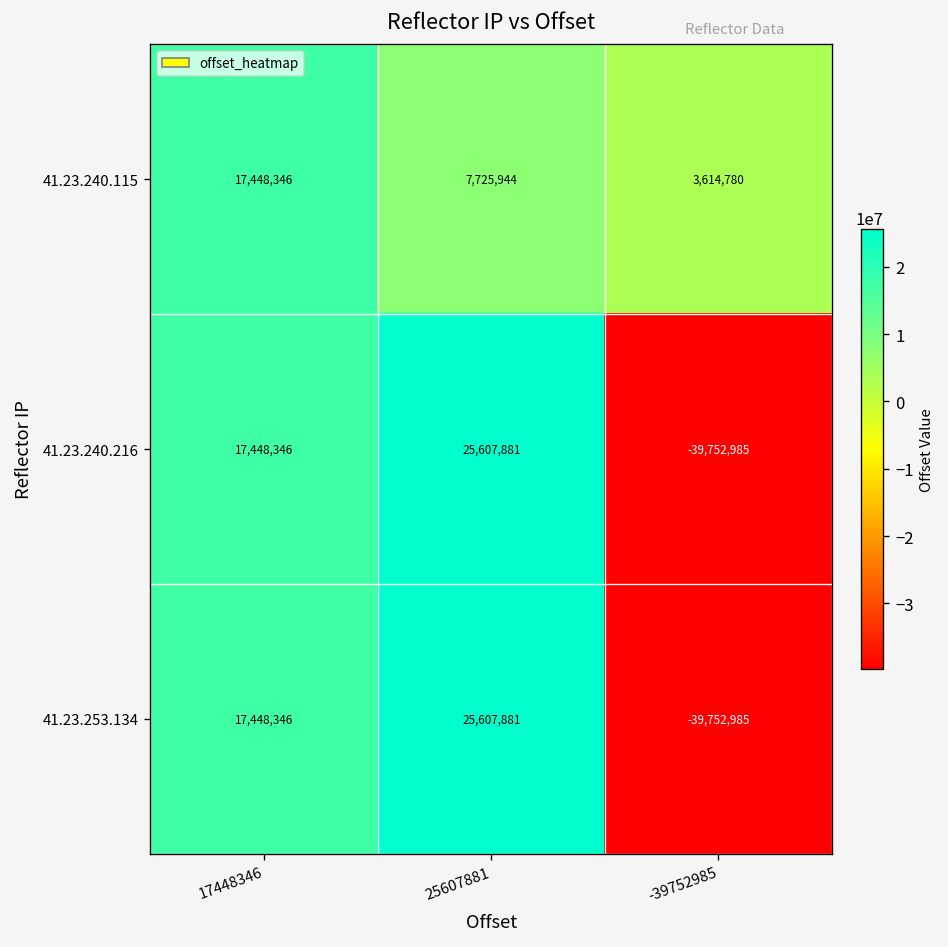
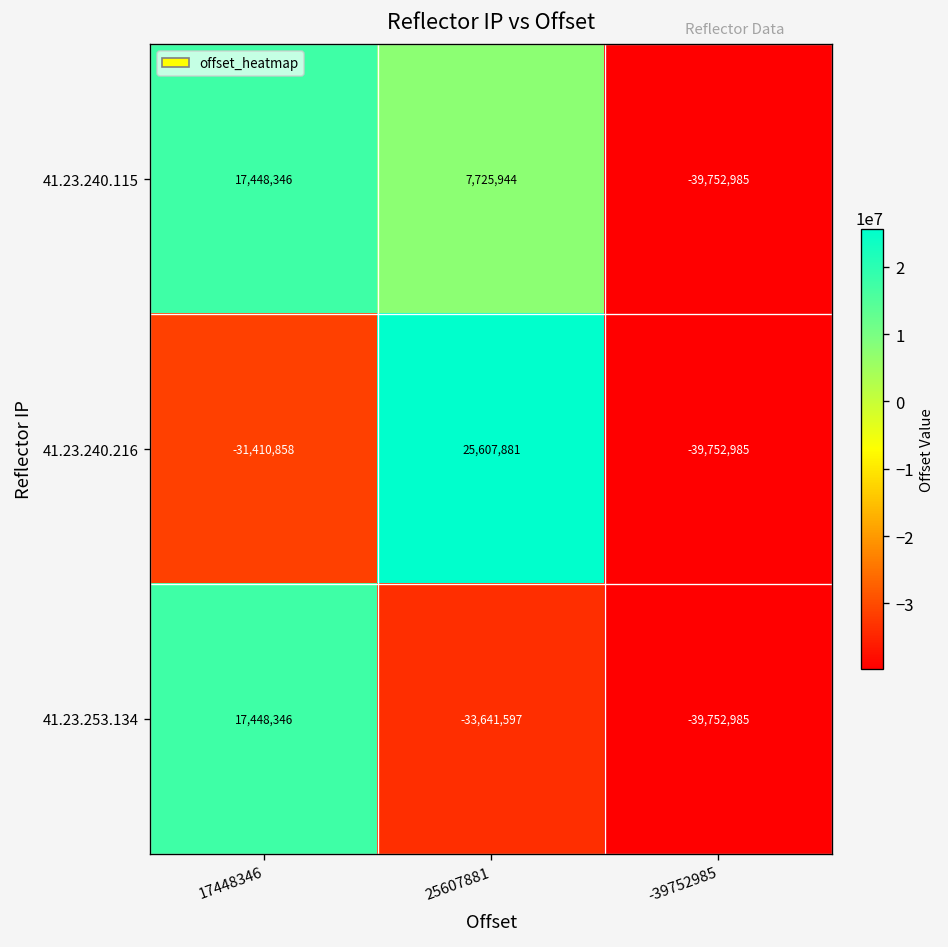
41.23.240.115, -39752985: 3,614,780 -> -39,752,985
41.23.240.216, 17448346: 17,448,346 -> -31,410,858
41.23.253.134, 25607881: 25,607,881 -> -33,641,597
